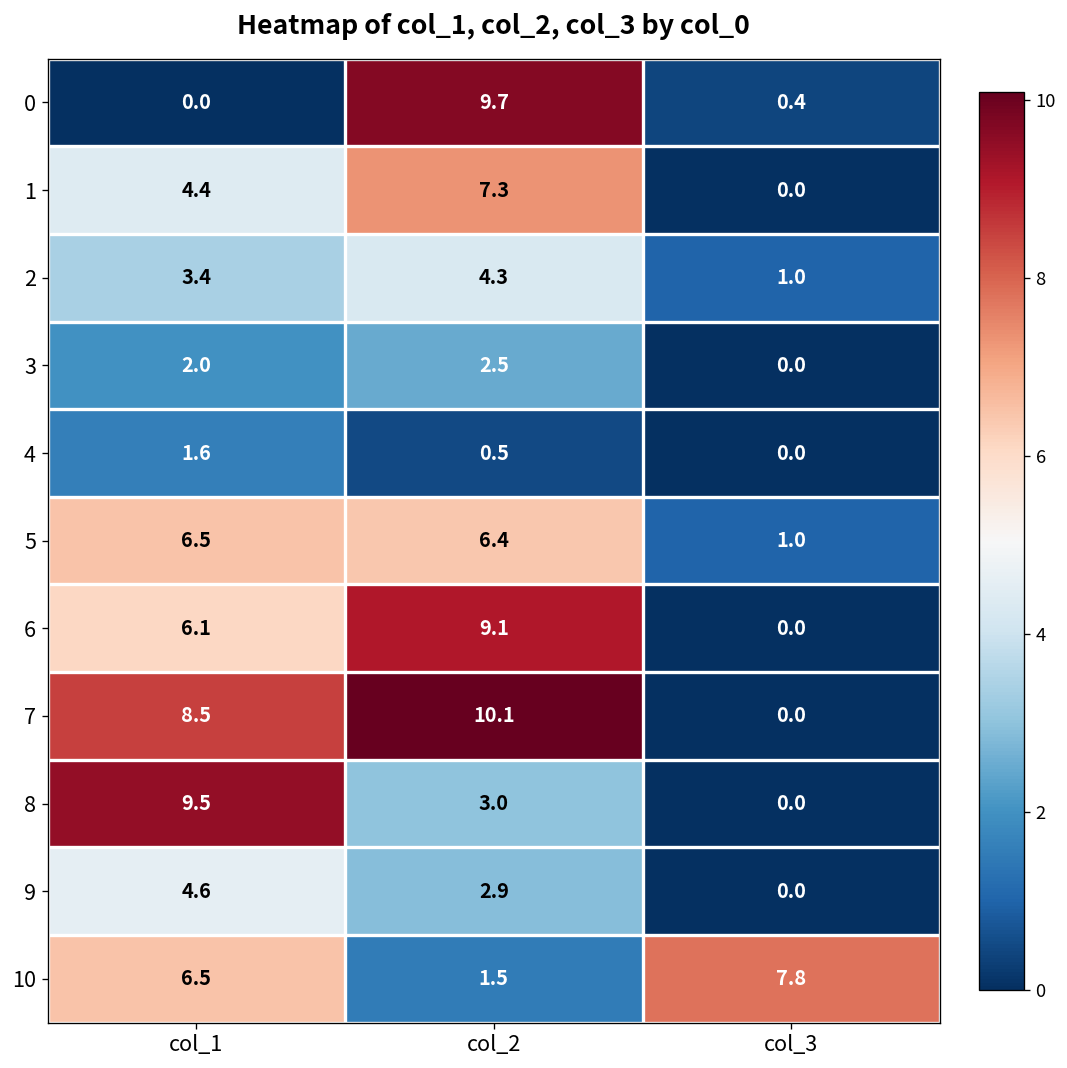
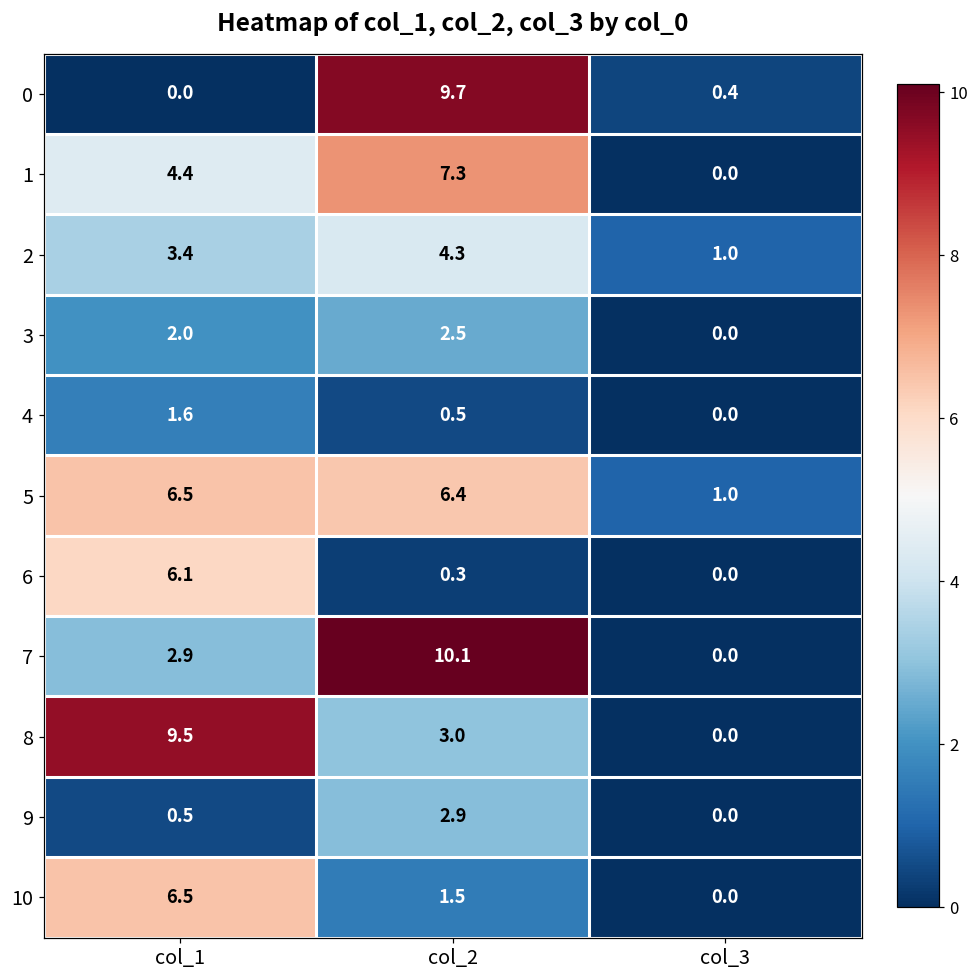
6, col_2: 9.1 -> 0.3
7, col_1: 8.5 -> 2.9
9, col_1: 4.6 -> 0.5
10, col_3: 7.8 -> 0.0
